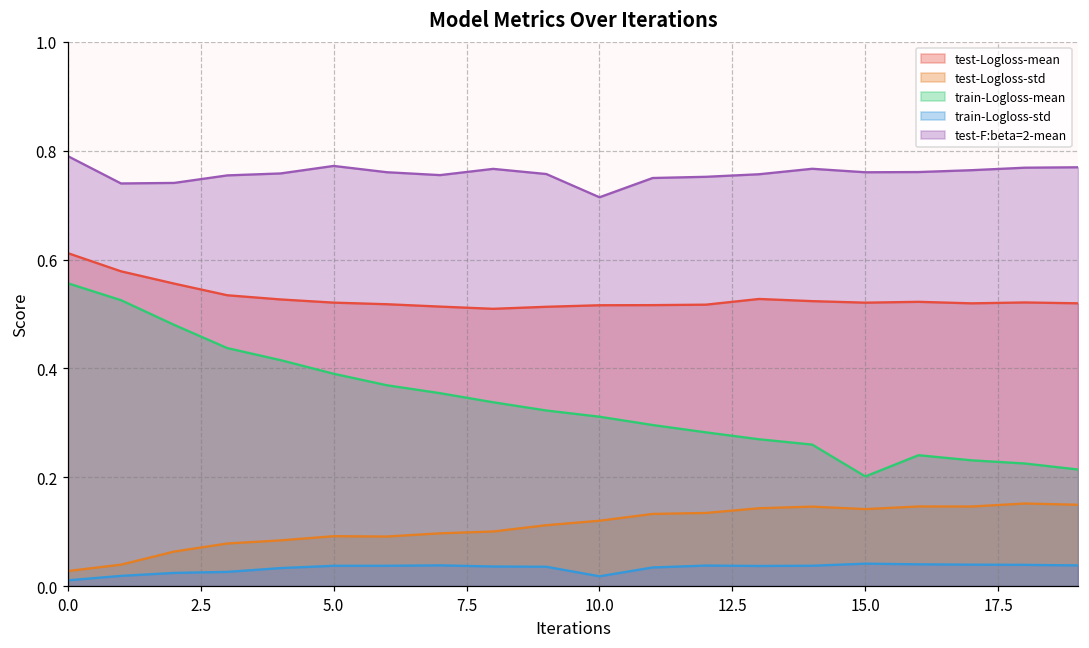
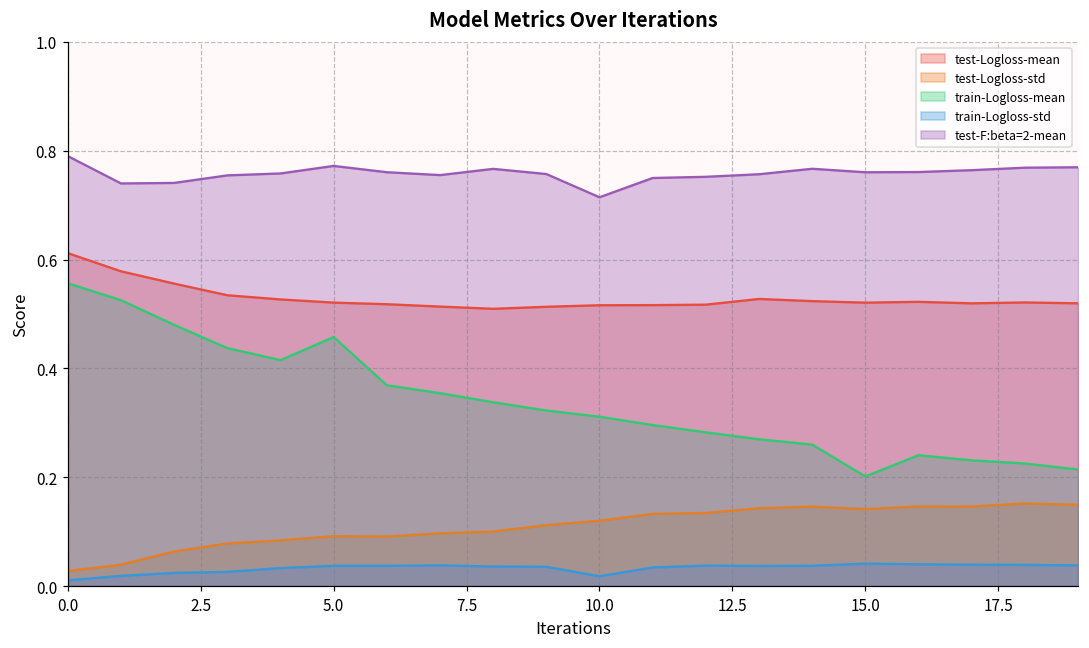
train-Logloss-mean, 5.0: 0.39 -> 0.46
